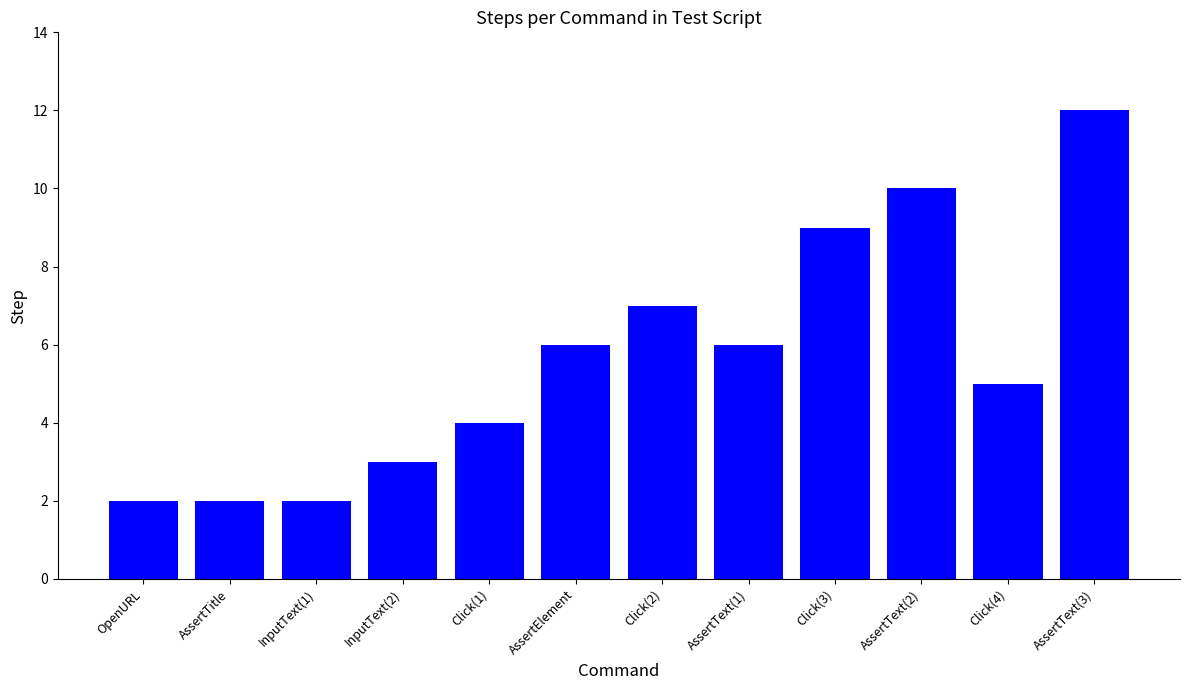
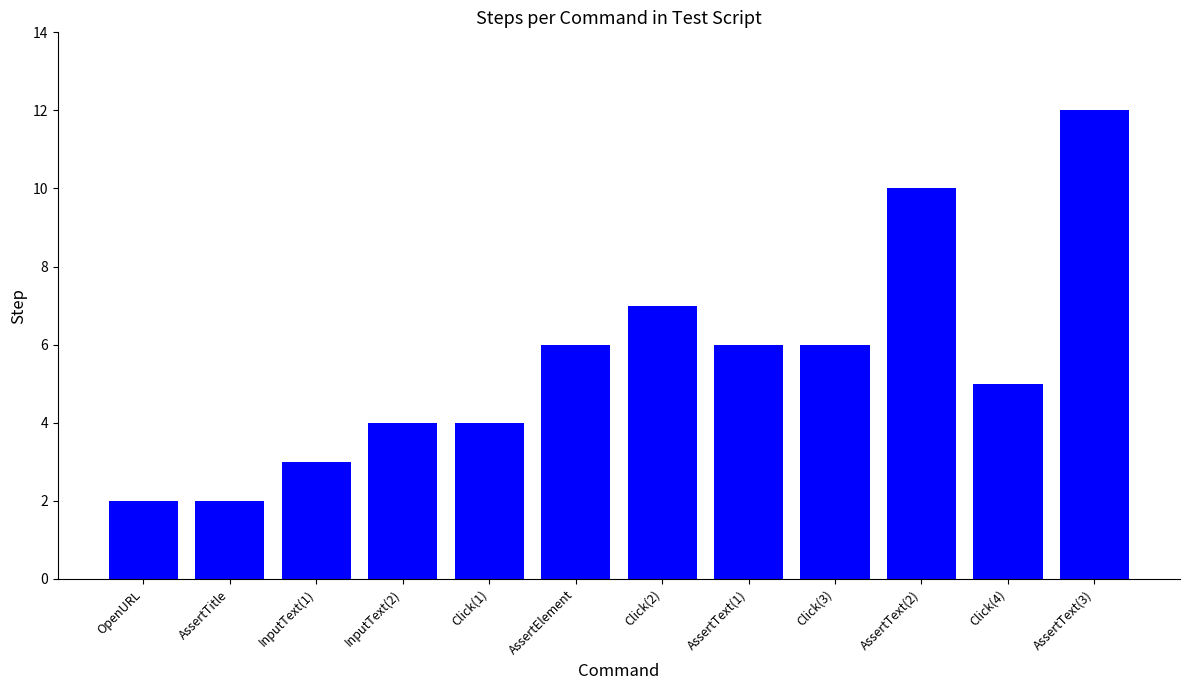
InputText(1): 2 -> 3
InputText(2): 3 -> 4
Click(3): 9 -> 6
